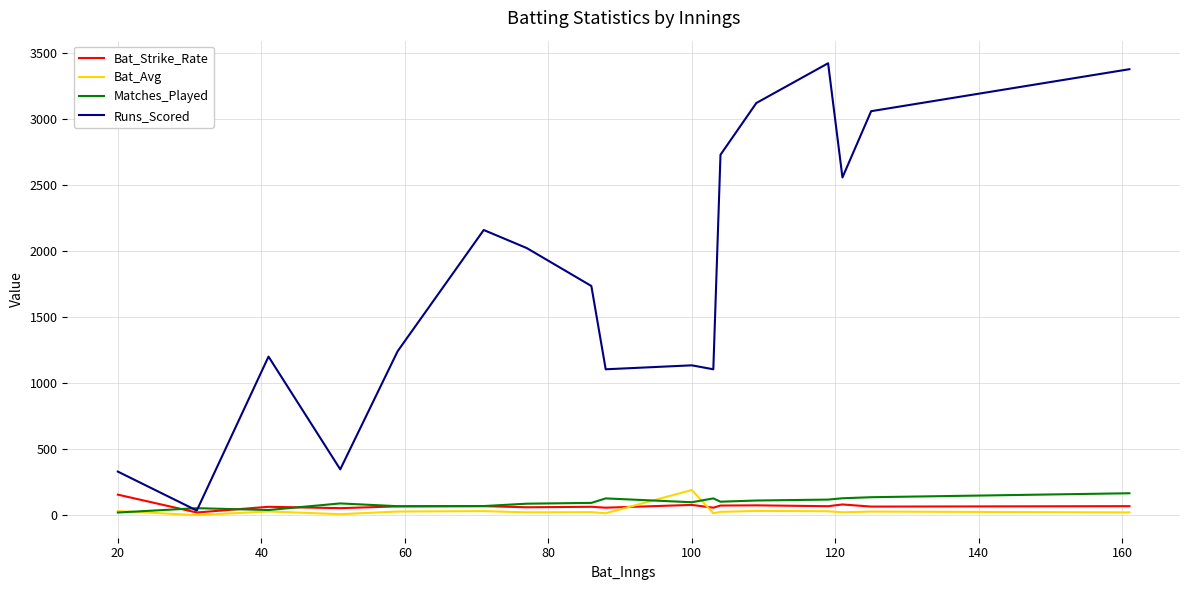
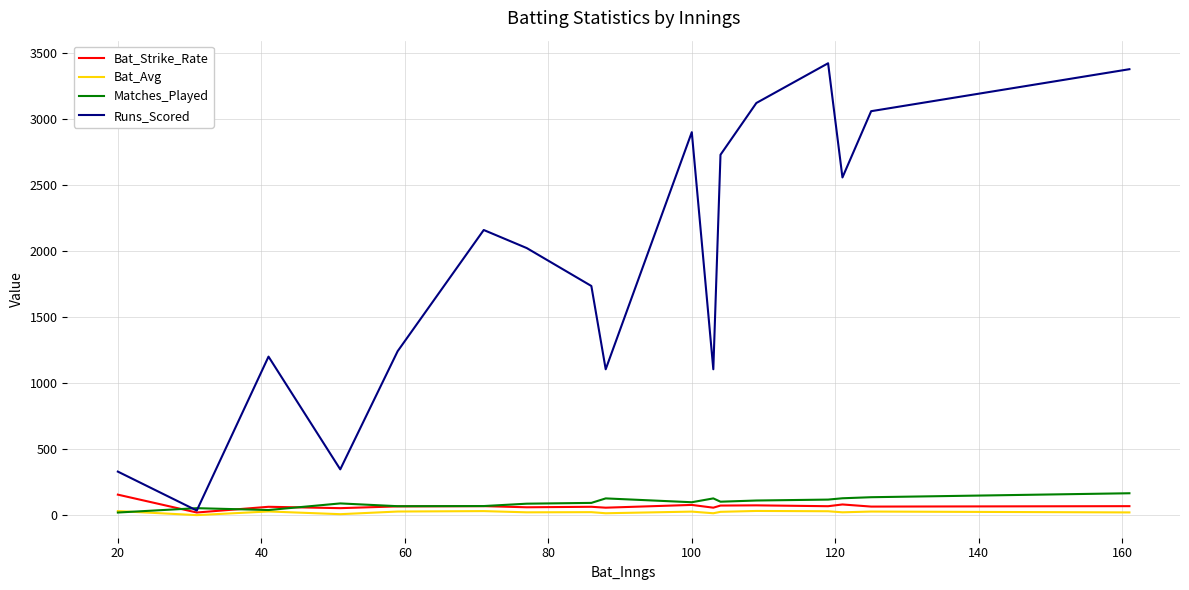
Bat_Avg, 100: 190 -> 30
Runs_Scored, 100: 1140 -> 2900
